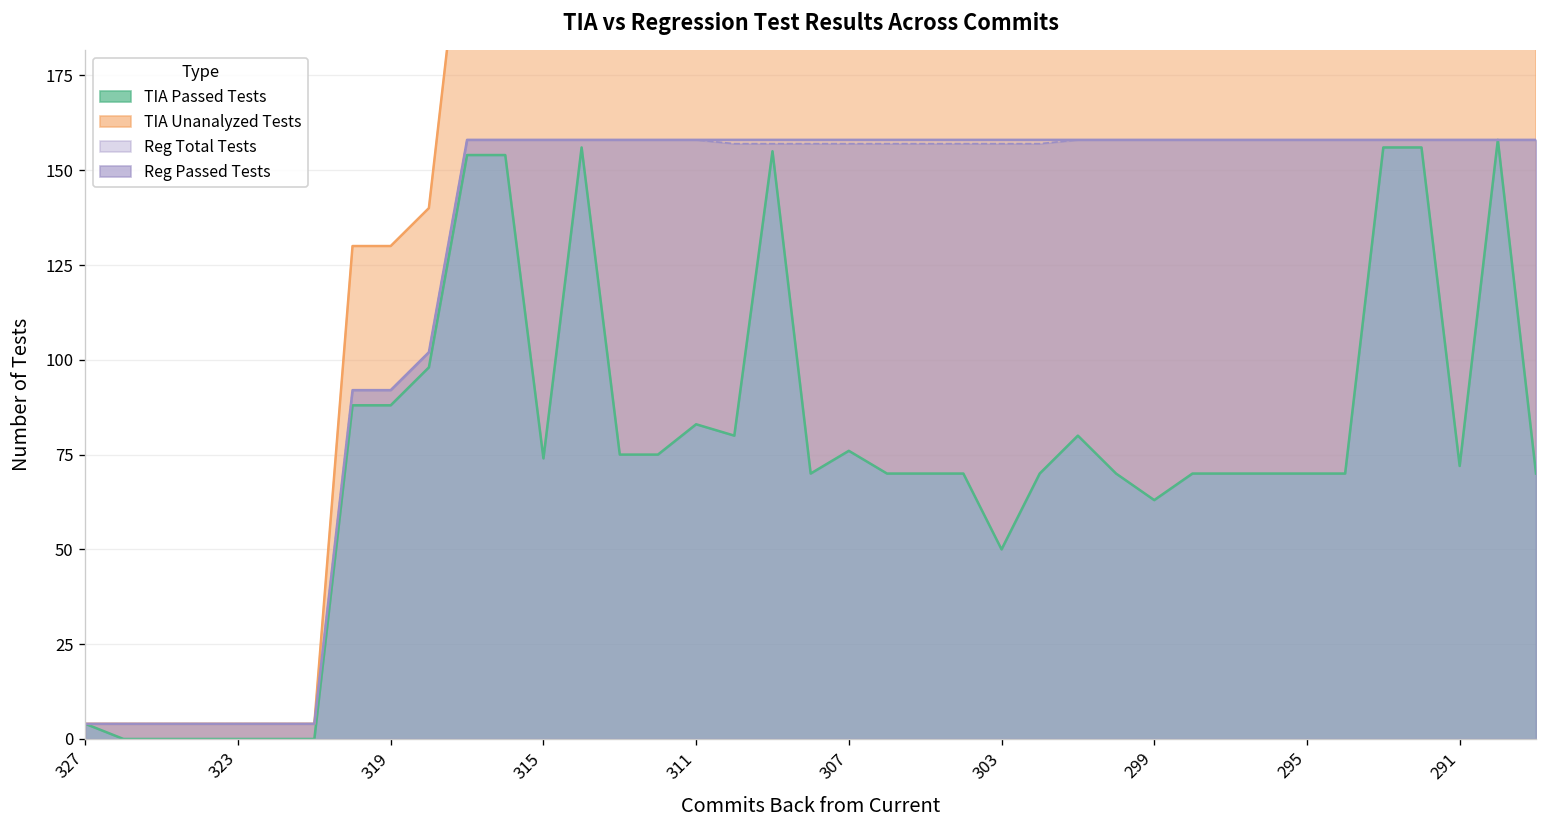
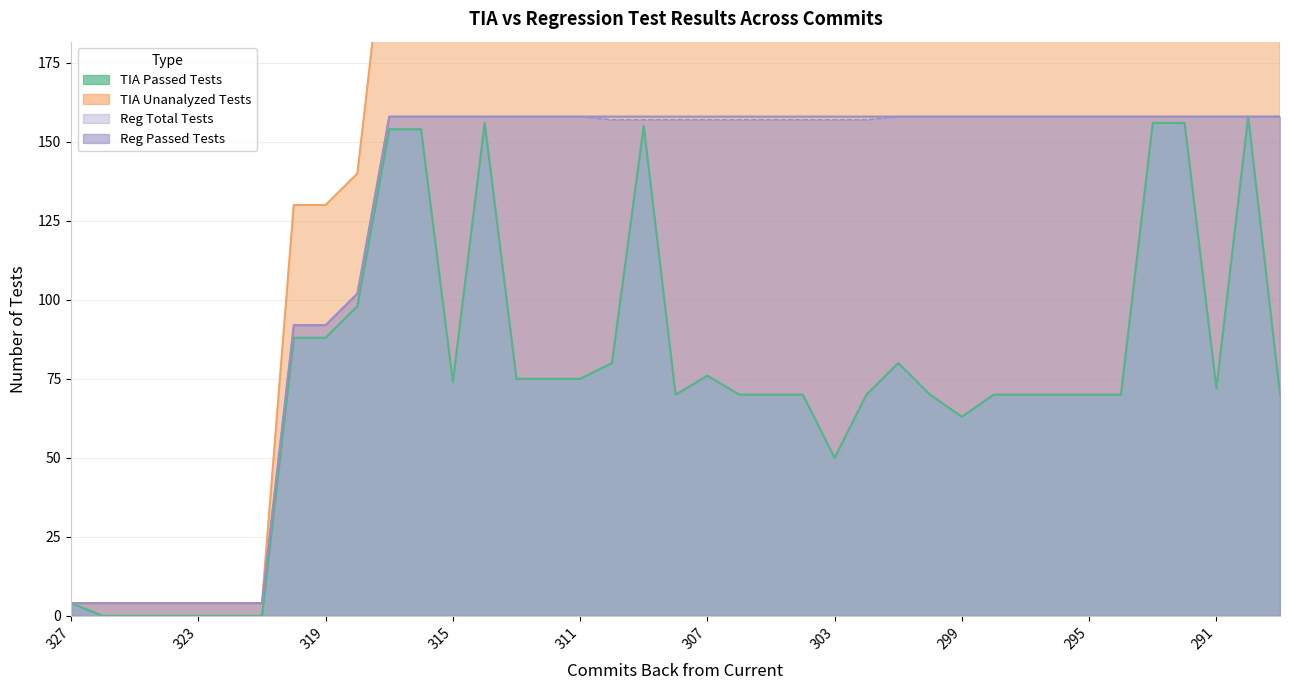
TIA Passed Tests, 311: 83 -> 75
